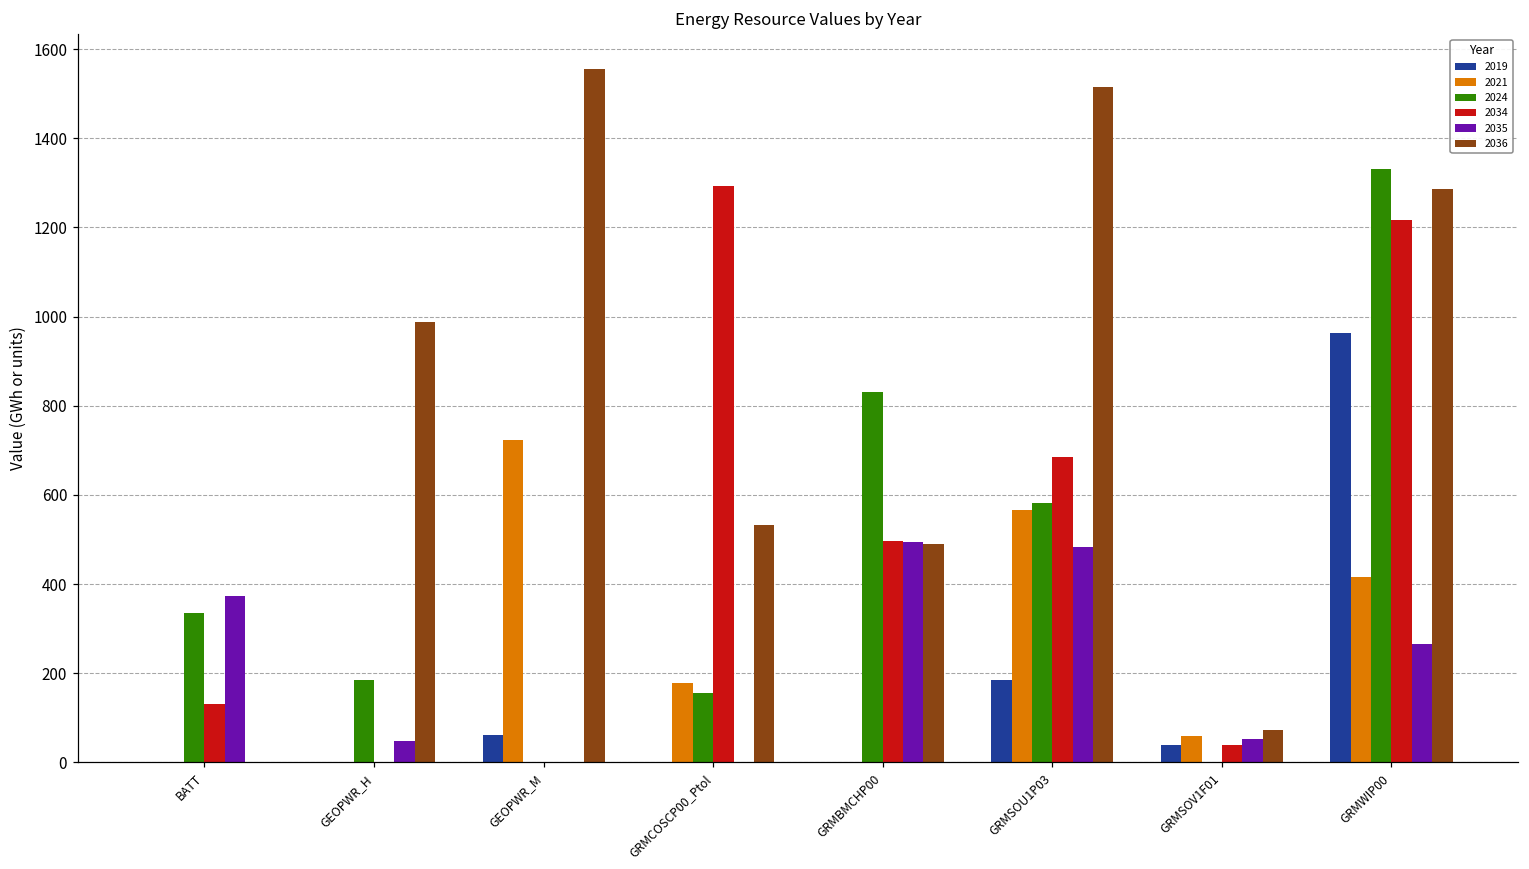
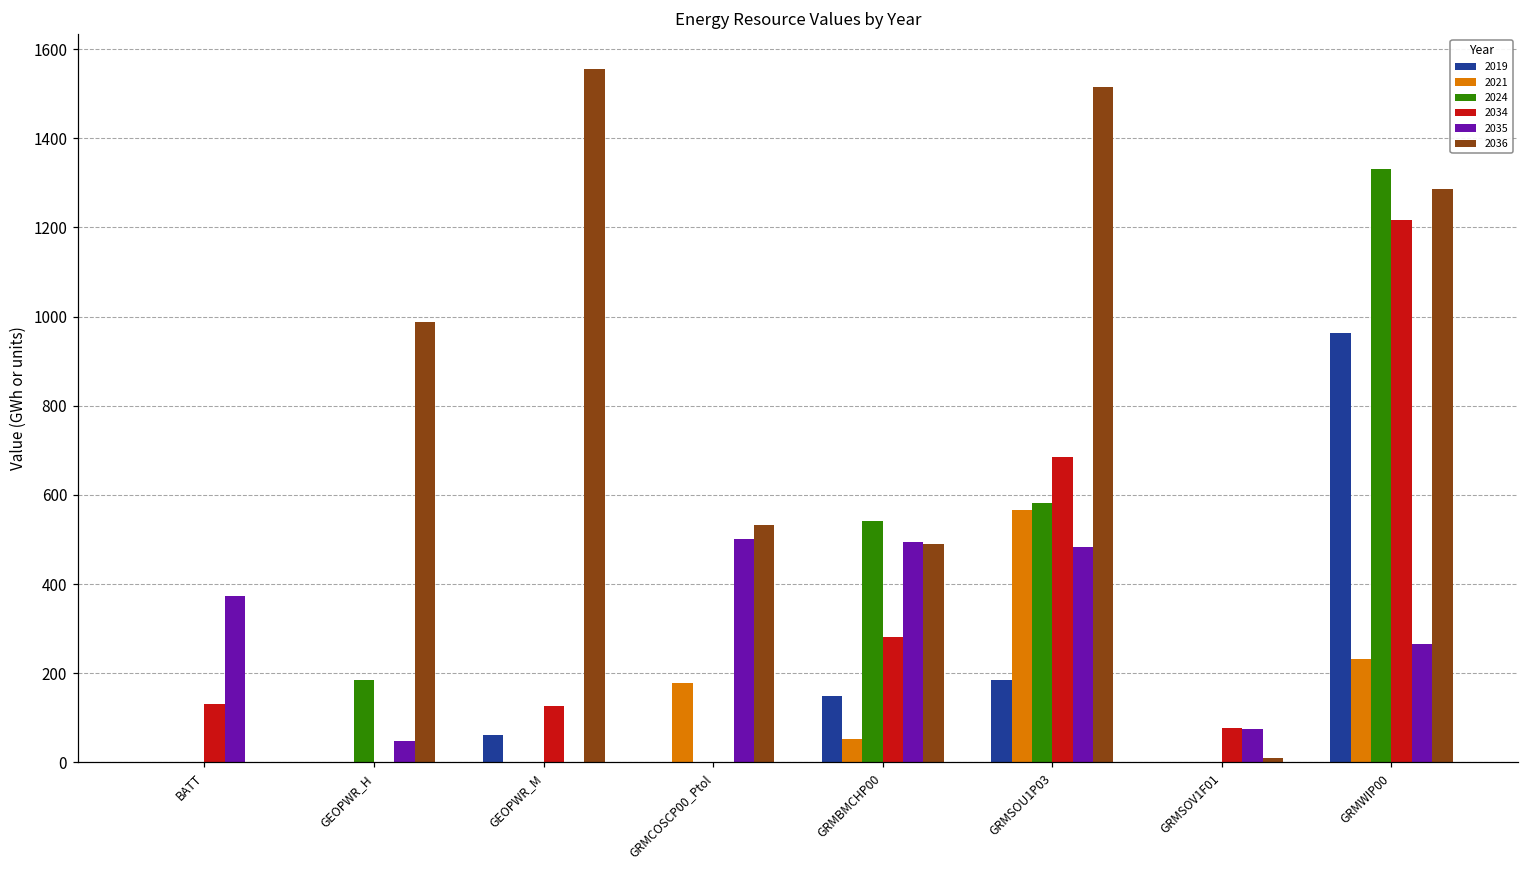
2024, BATT: 340 -> 0
2021, GEOPWR_M: 720 -> 0
2034, GEOPWR_M: 0 -> 130
2024, GRMCOSCP00_Ptol: 160 -> 0
2034, GRMCOSCP00_Ptol: 1290 -> 0
2035, GRMCOSCP00_Ptol: 0 -> 500
2019, GRMBMCHP00: 0 -> 150
2021, GRMBMCHP00: 0 -> 50
2024, GRMBMCHP00: 830 -> 540
2034, GRMBMCHP00: 500 -> 280
2019, GRMSOV1F01: 40 -> 0
2021, GRMSOV1F01: 60 -> 0
2034, GRMSOV1F01: 40 -> 80
2035, GRMSOV1F01: 50 -> 70
2036, GRMSOV1F01: 70 -> 10
2021, GRMWIP00: 420 -> 230
